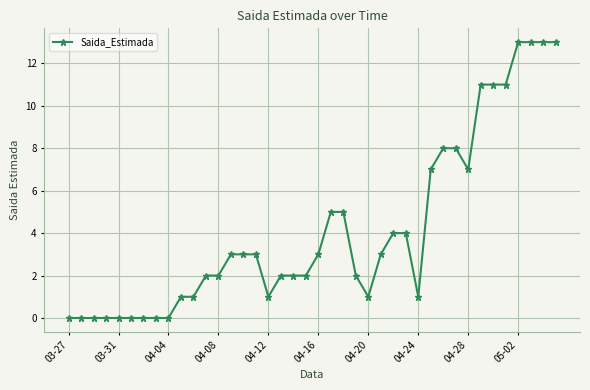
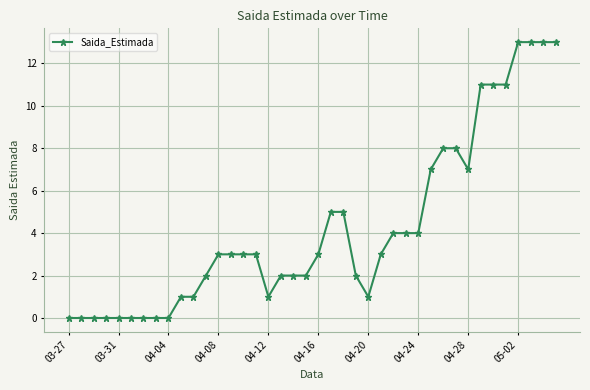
04-08: 2 -> 3
04-24: 1 -> 4
